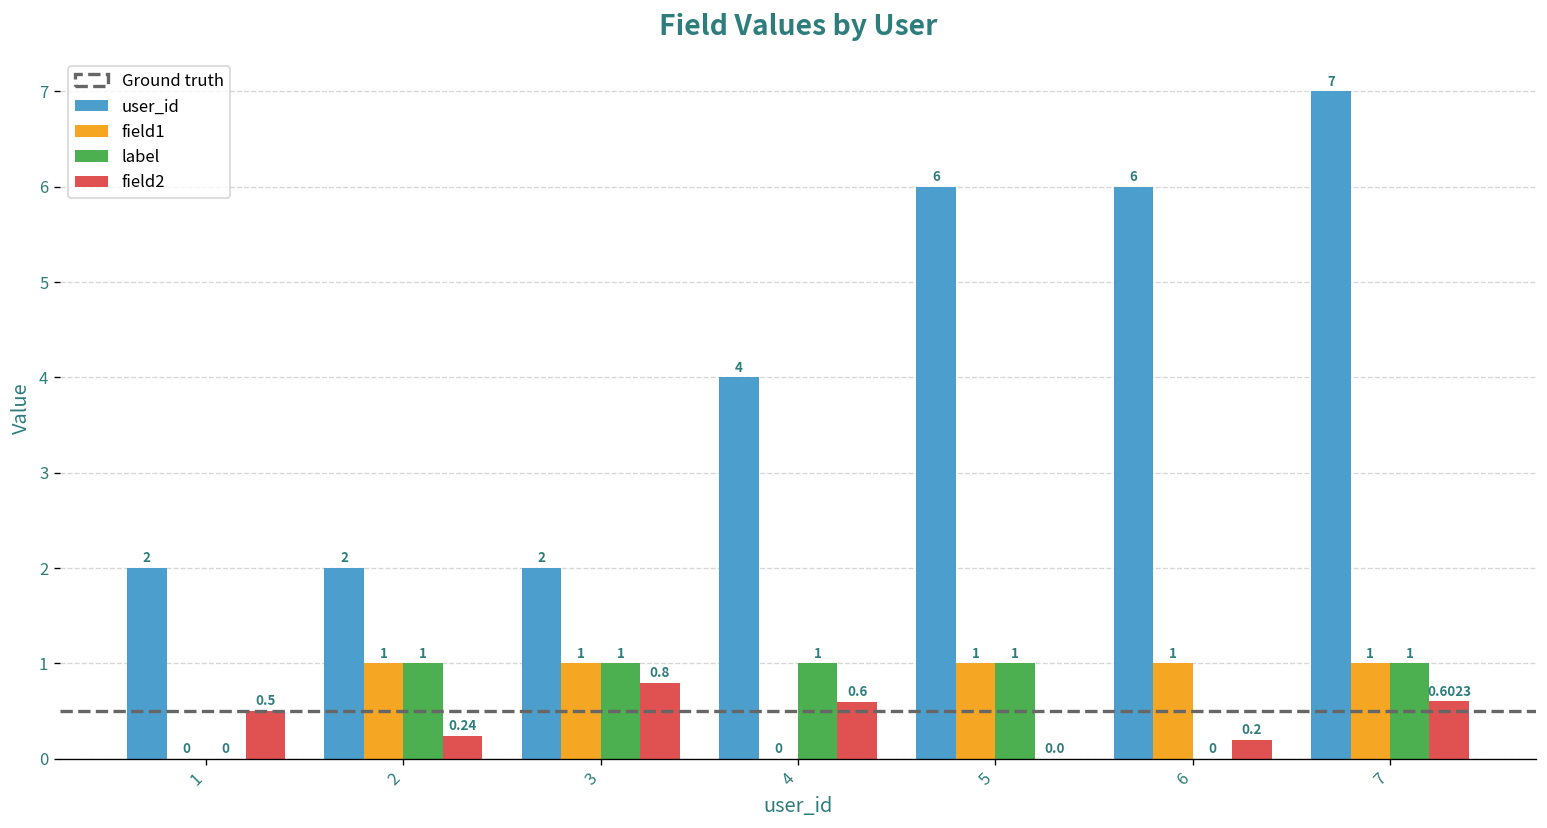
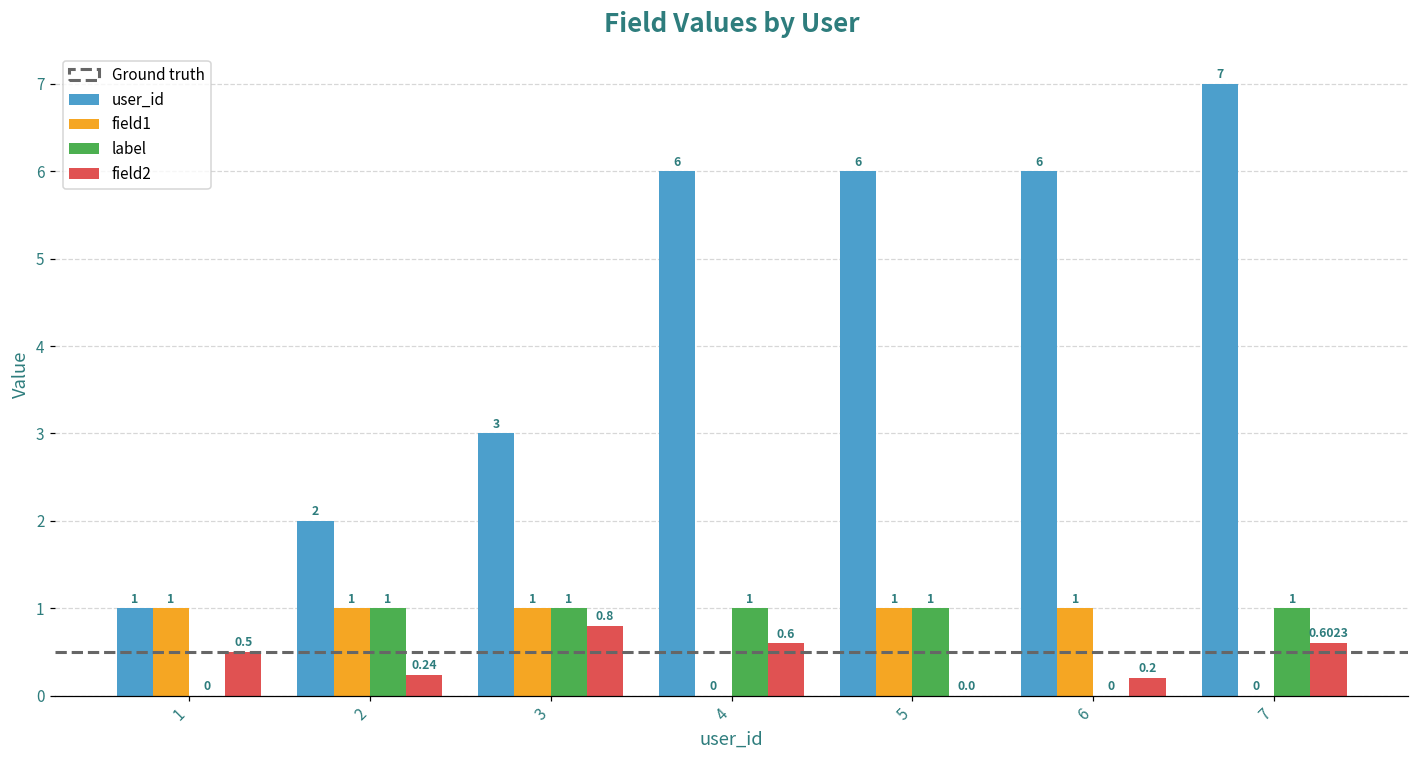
user_id, 1: 2 -> 1
field1, 1: 0 -> 1
user_id, 3: 2 -> 3
user_id, 4: 4 -> 6
field1, 7: 1 -> 0
